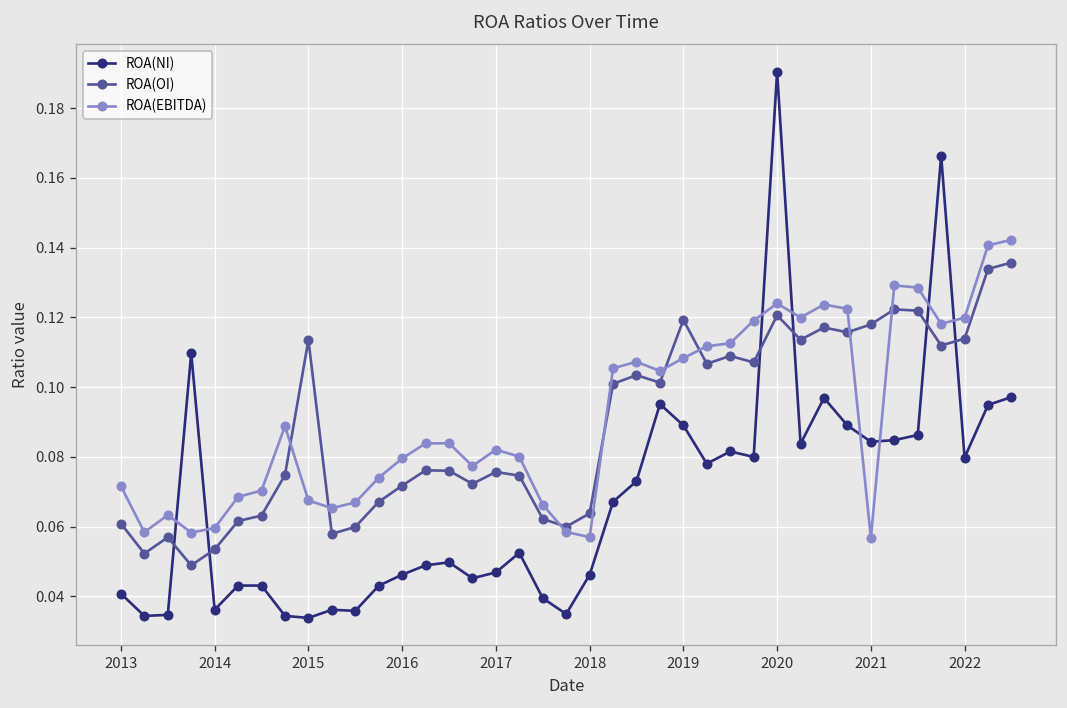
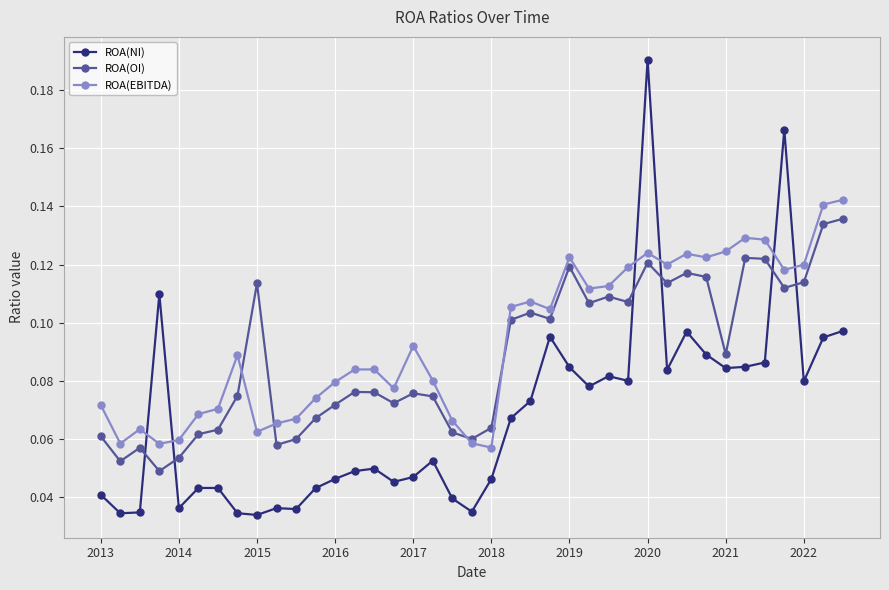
ROA(EBITDA), 2015: 0.068 -> 0.062
ROA(EBITDA), 2017: 0.082 -> 0.092
ROA(NI), 2019: 0.089 -> 0.085
ROA(EBITDA), 2019: 0.108 -> 0.122
ROA(OI), 2021: 0.118 -> 0.089
ROA(EBITDA), 2021: 0.057 -> 0.125
